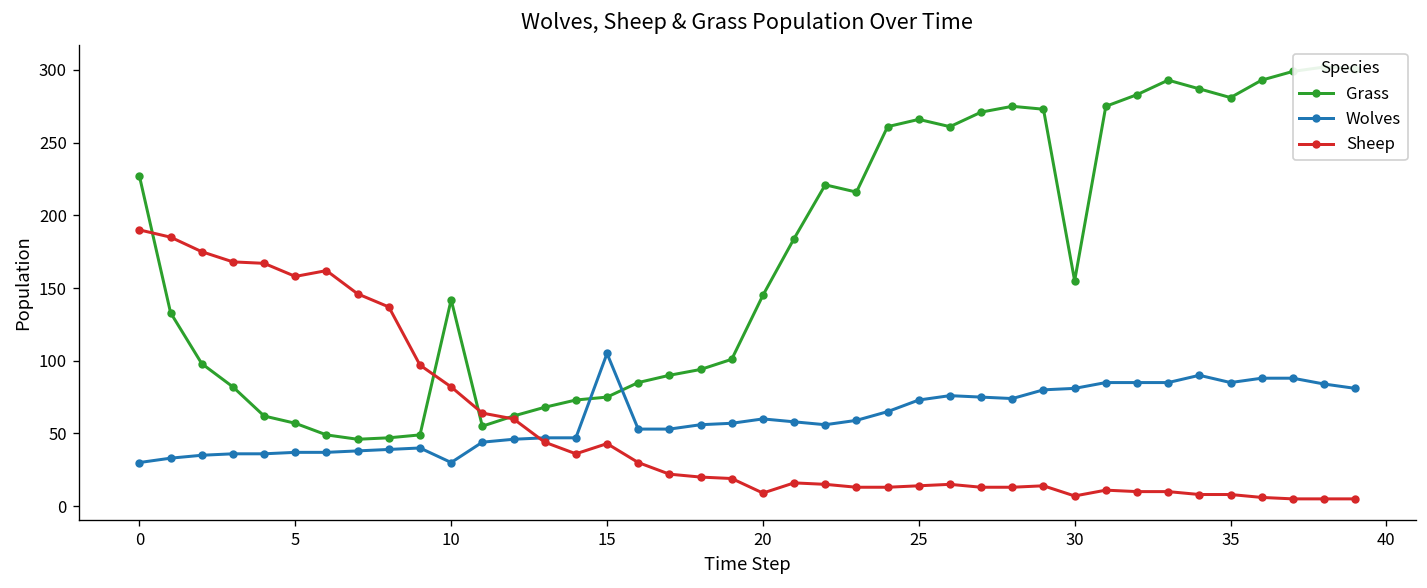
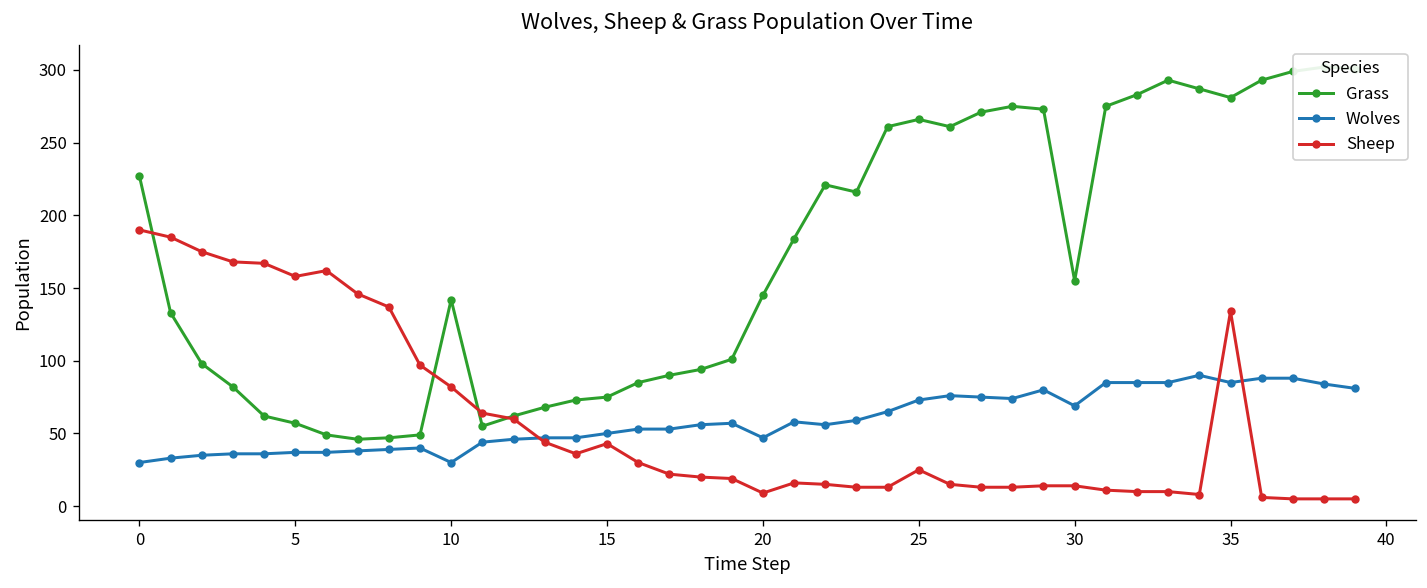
Wolves, 15: 105 -> 50
Wolves, 20: 60 -> 47
Sheep, 25: 14 -> 25
Wolves, 30: 81 -> 69
Sheep, 30: 7 -> 14
Sheep, 35: 8 -> 134
